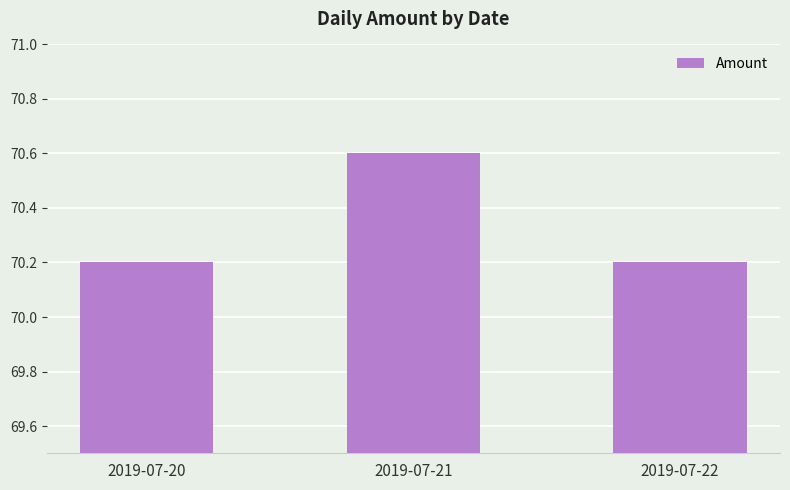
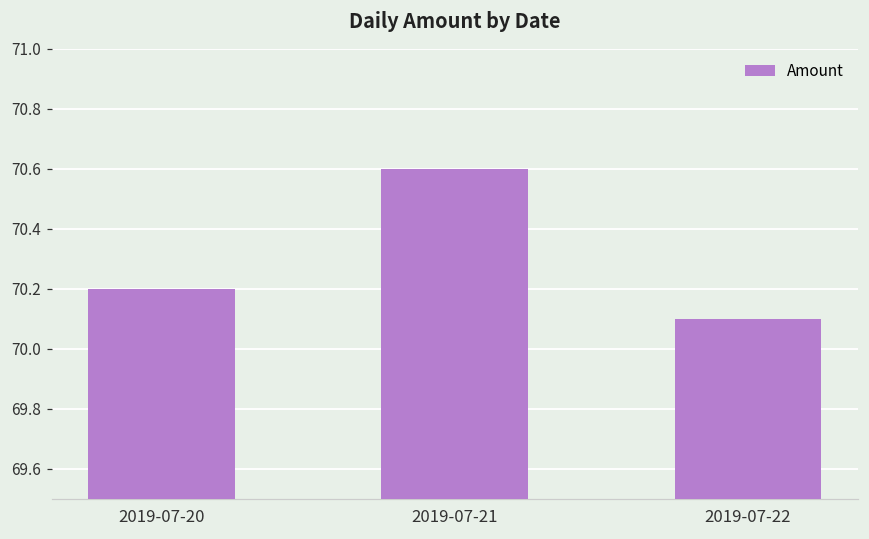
2019-07-22: 70.2 -> 70.1
